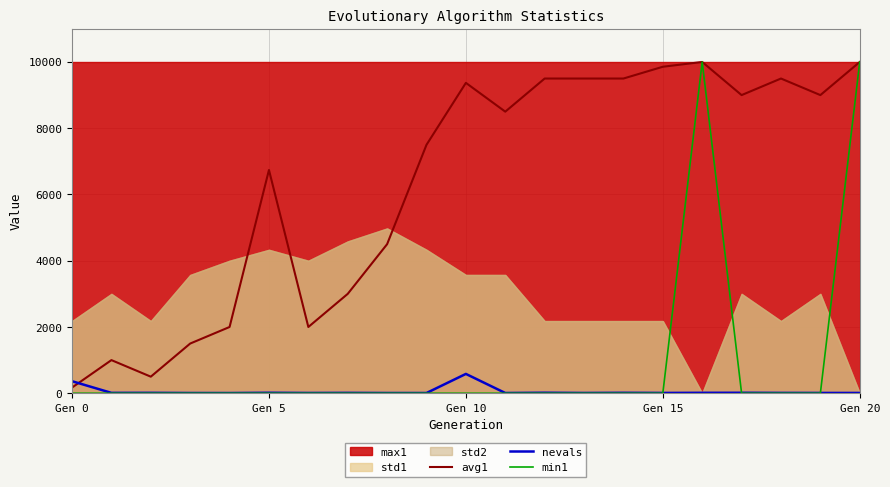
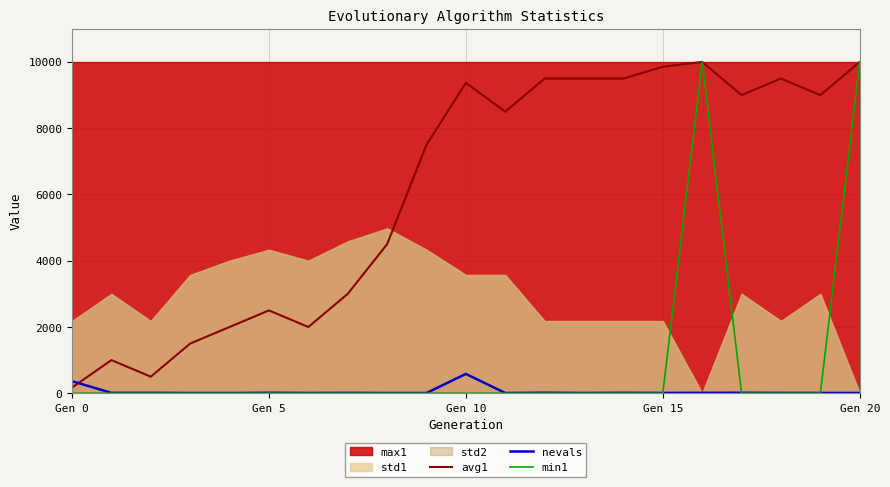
avg1, Gen 5: 6700 -> 2500
